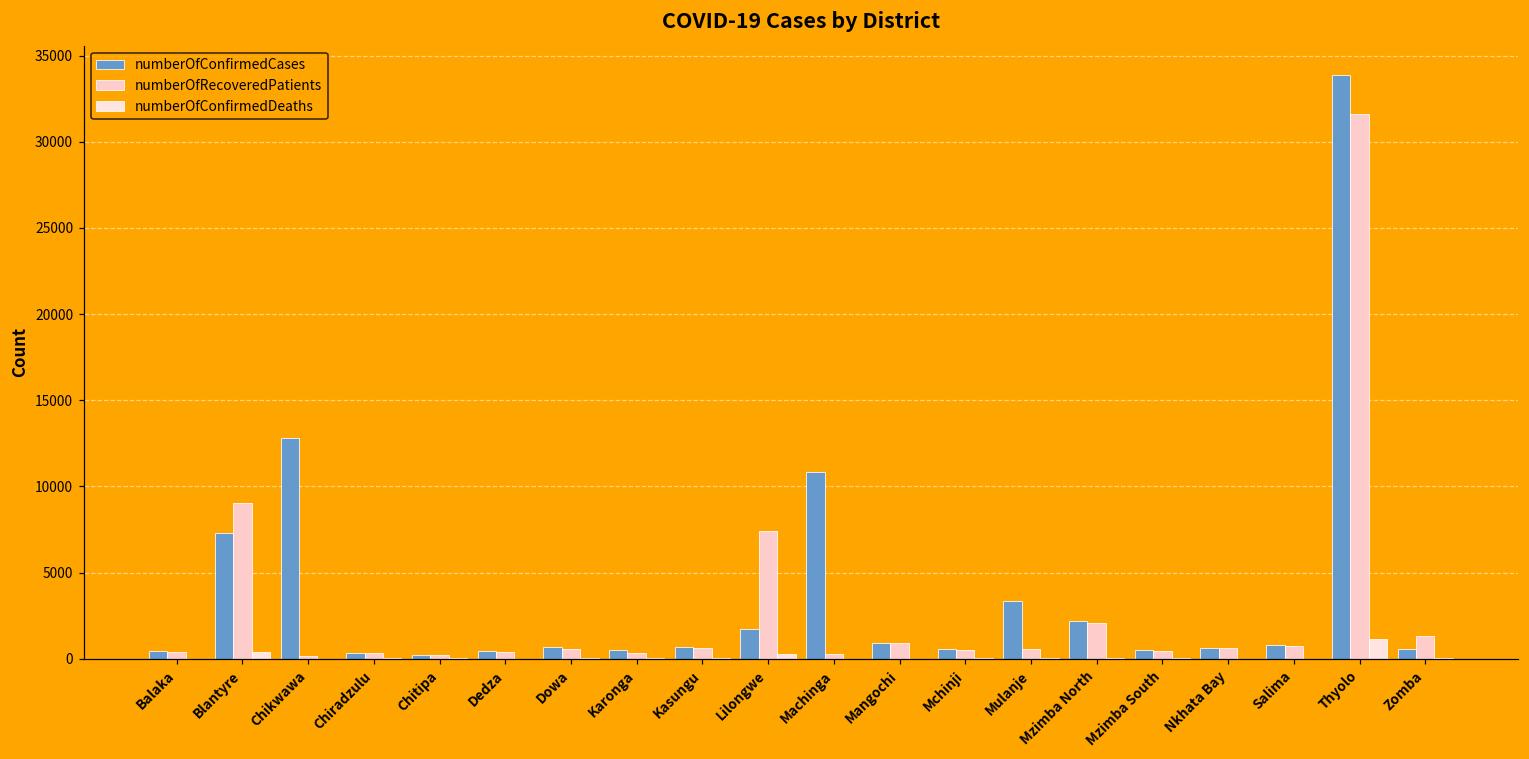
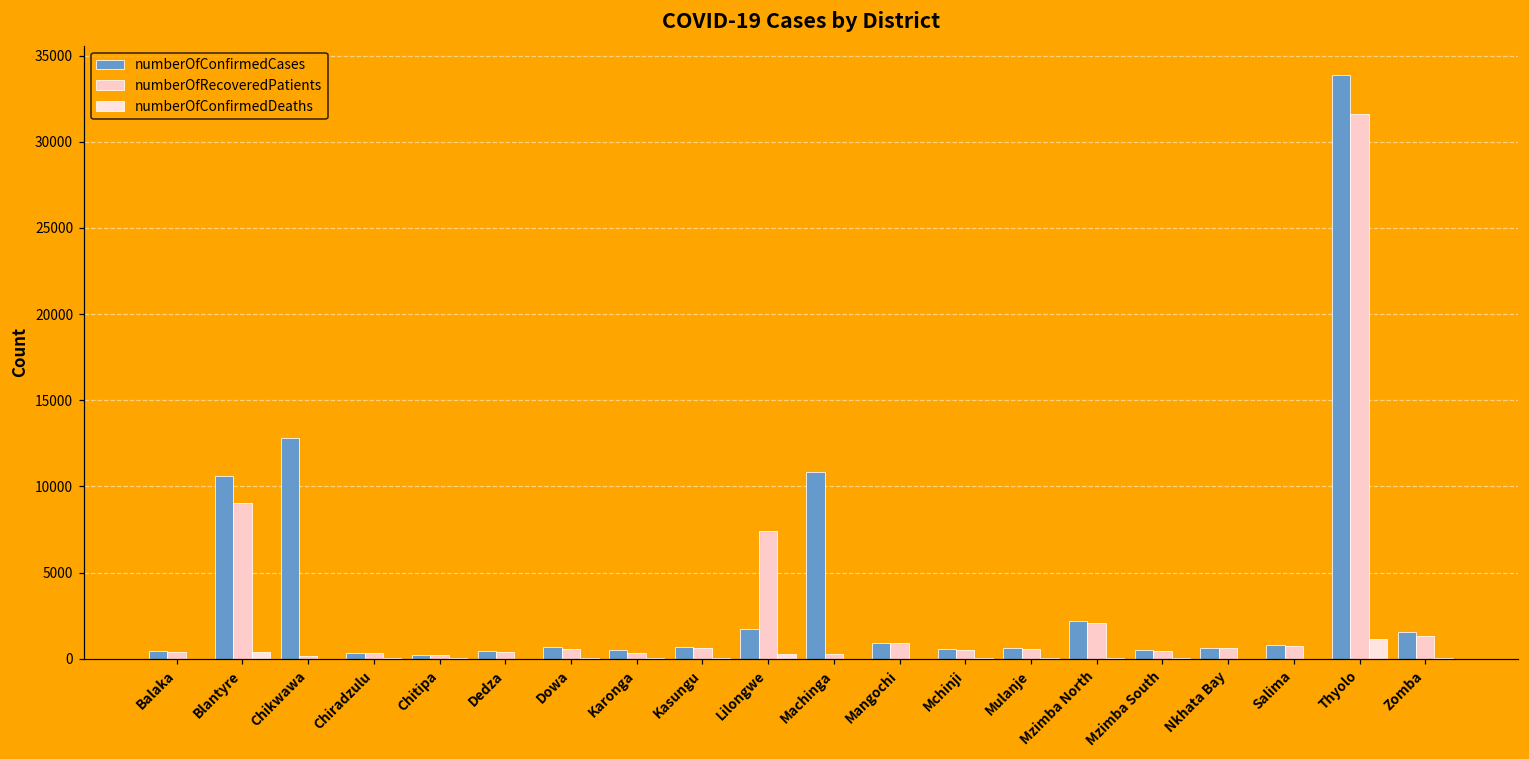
numberOfConfirmedCases, Blantyre: 7300 -> 10600
numberOfConfirmedCases, Mulanje: 3400 -> 600
numberOfConfirmedCases, Zomba: 500 -> 1600
